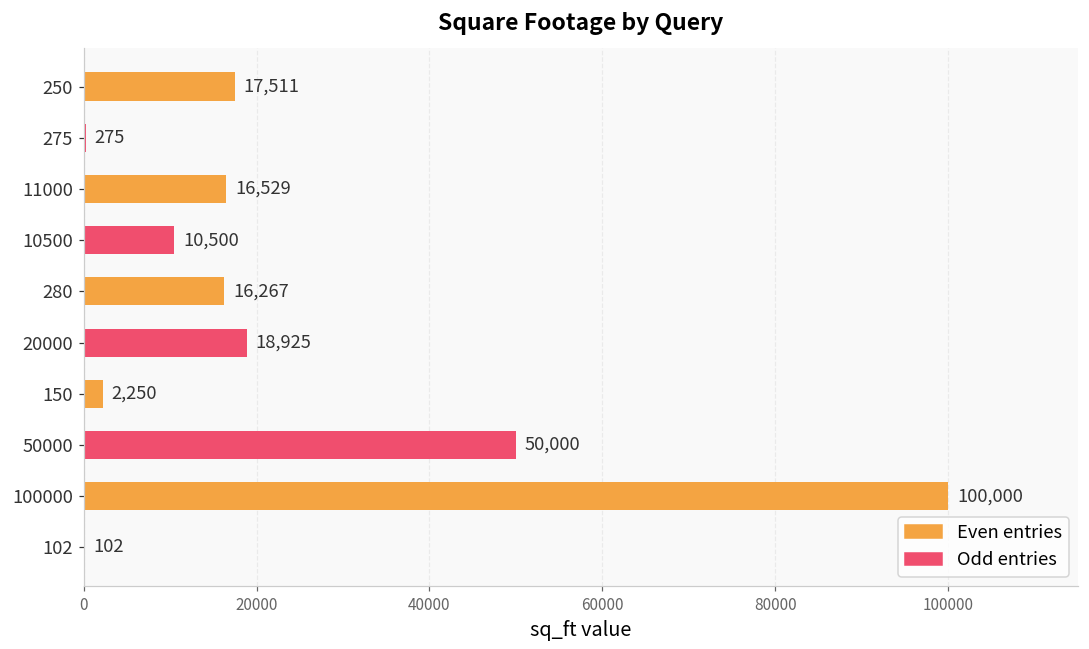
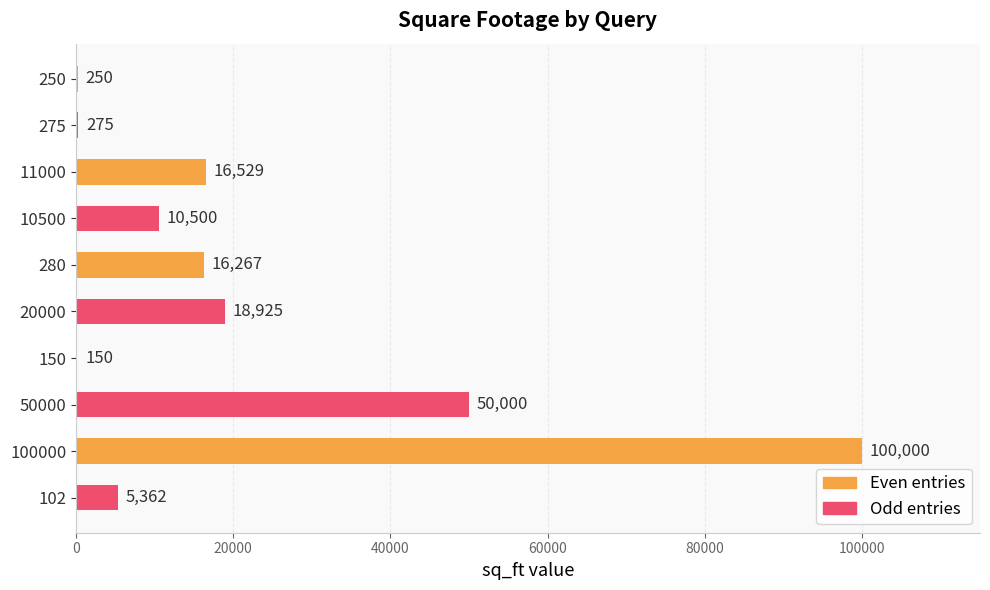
250: 17,511 -> 250
150: 2,250 -> 150
102: 102 -> 5,362
